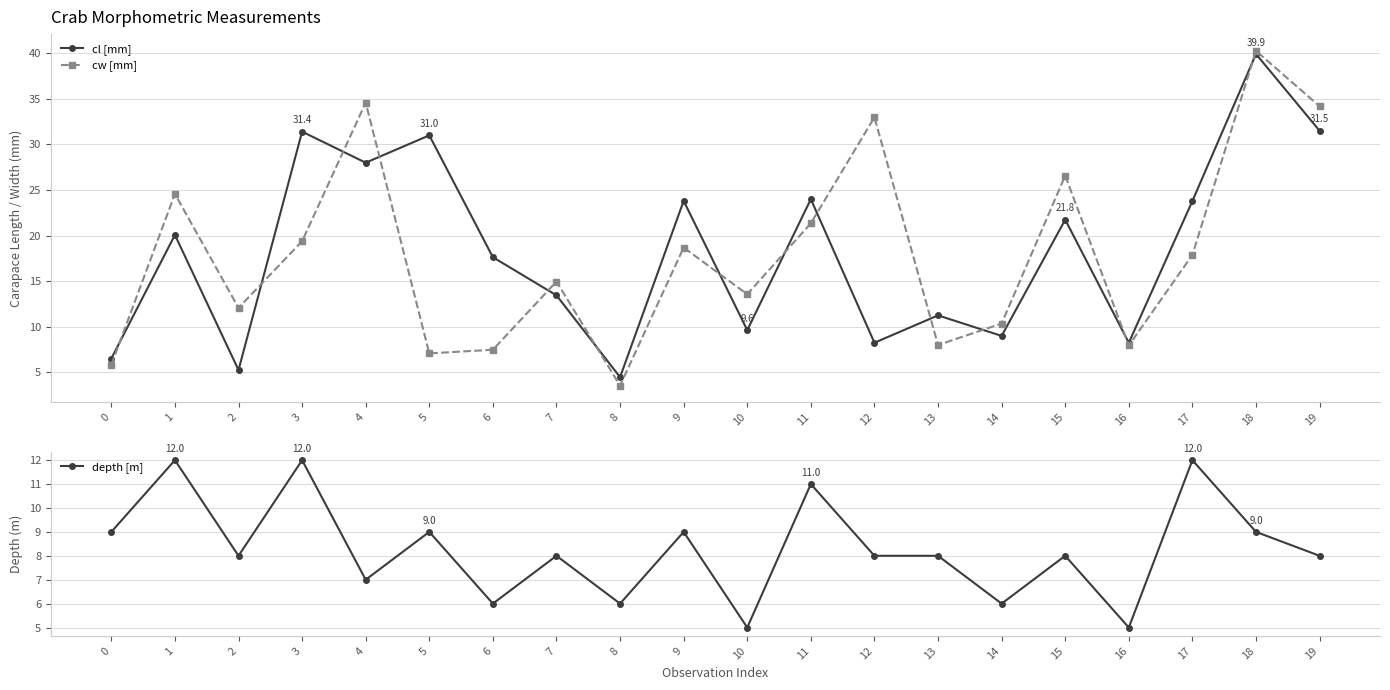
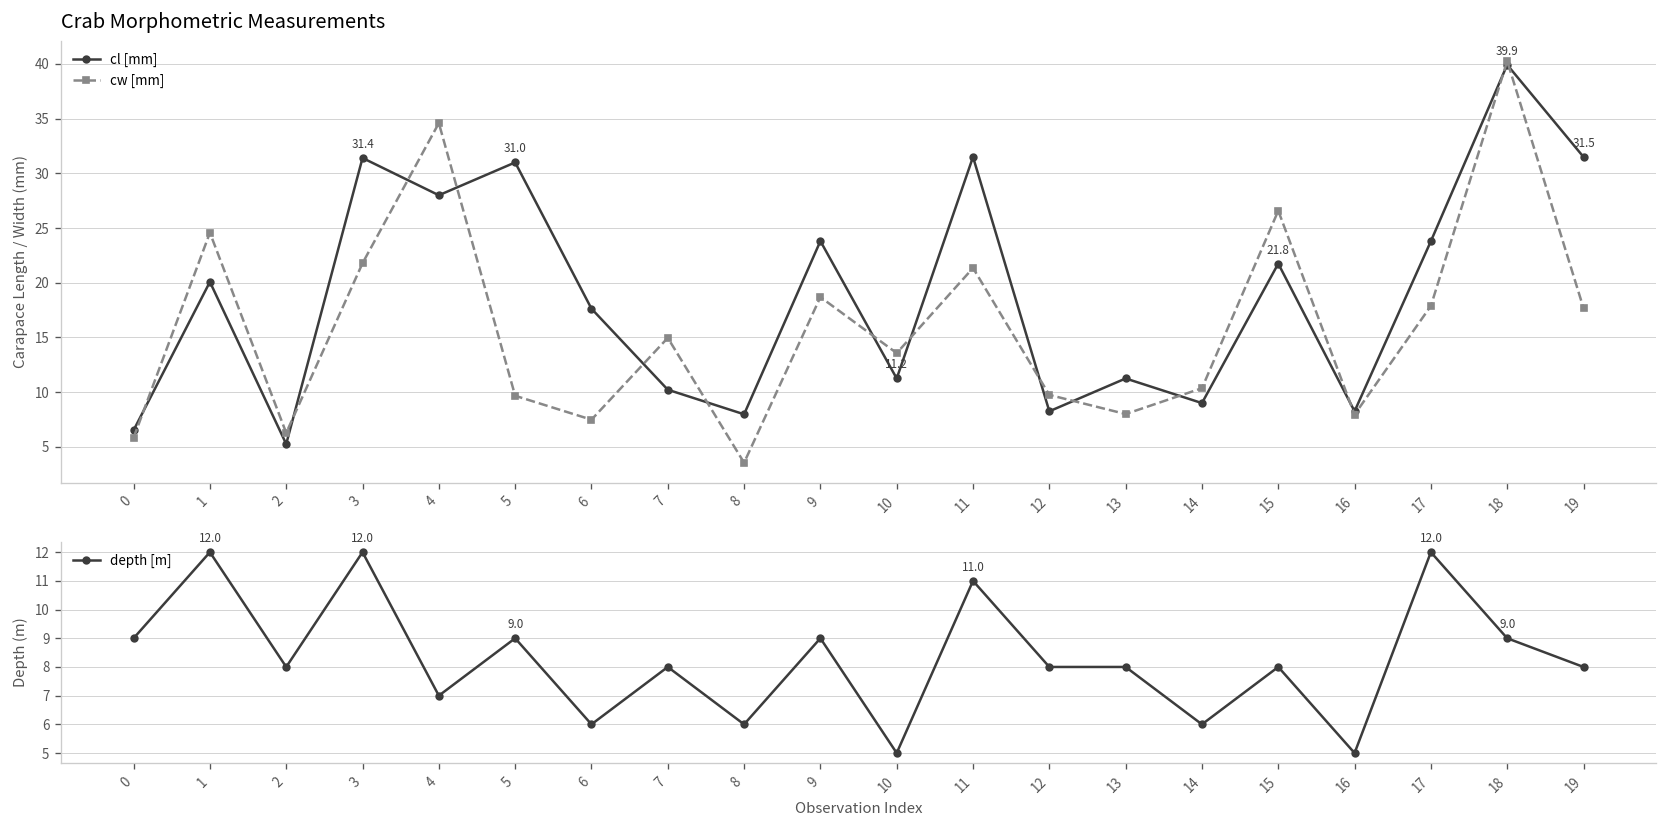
Crab Morphometric Measurements, cw [mm], 2: 12 -> 6
Crab Morphometric Measurements, cw [mm], 3: 19 -> 22
Crab Morphometric Measurements, cw [mm], 5: 7 -> 10
Crab Morphometric Measurements, cl [mm], 7: 13 -> 10
Crab Morphometric Measurements, cl [mm], 8: 4 -> 8
Crab Morphometric Measurements, cl [mm], 10: 9.6 -> 11.2
Crab Morphometric Measurements, cl [mm], 11: 24 -> 32
Crab Morphometric Measurements, cw [mm], 12: 33 -> 10
Crab Morphometric Measurements, cw [mm], 19: 34 -> 18
